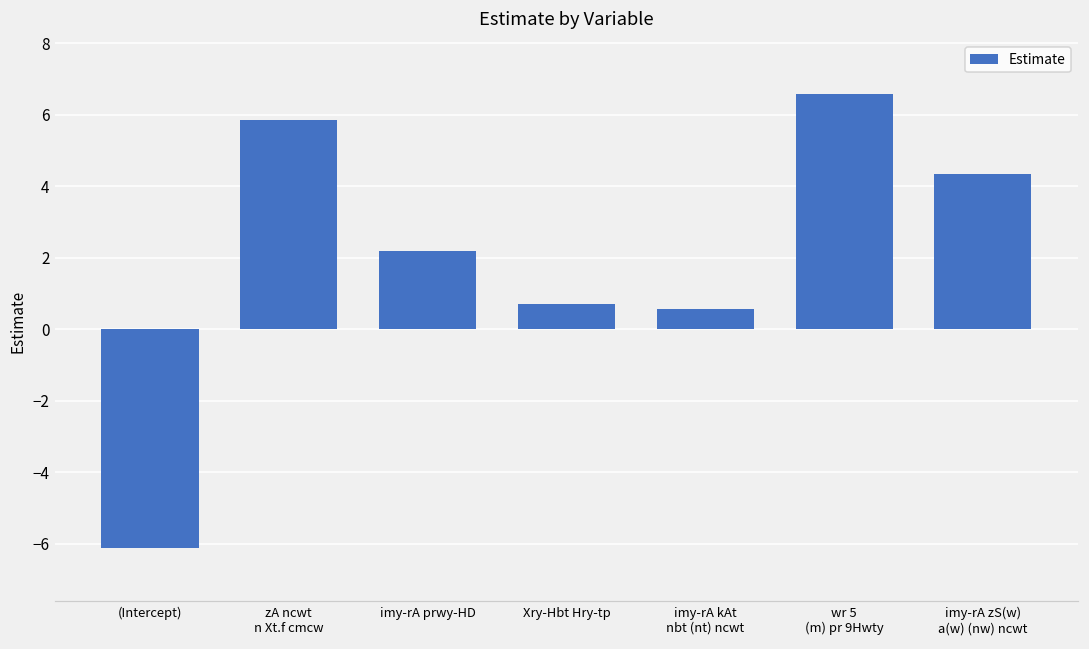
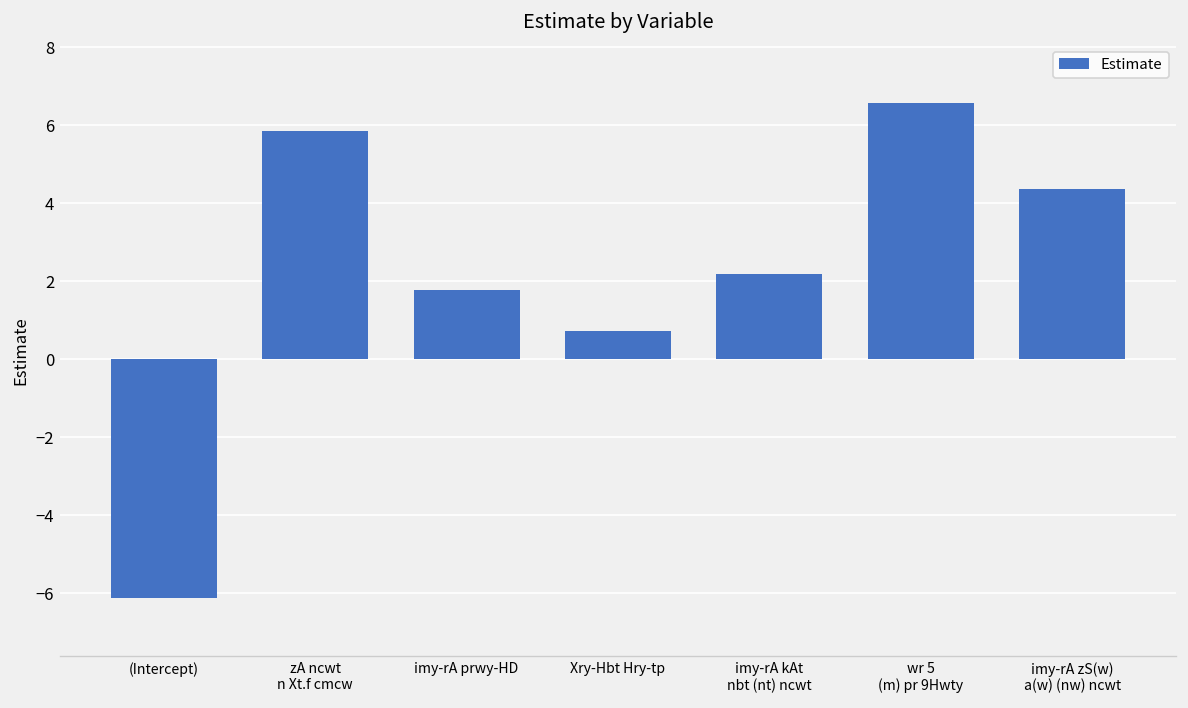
imy-rA prwy-HD: 2.2 -> 1.8
imy-rA kAt nbt (nt) ncwt: 0.6 -> 2.2
